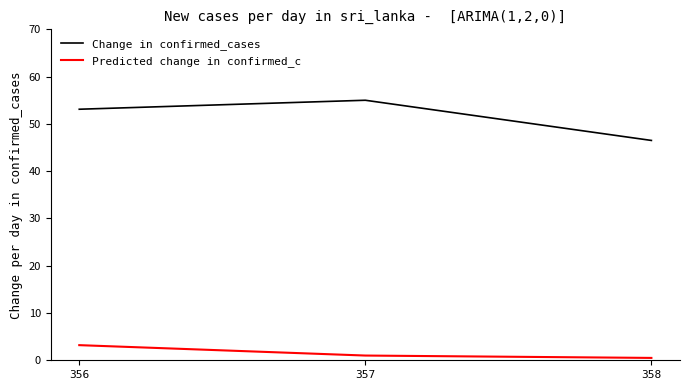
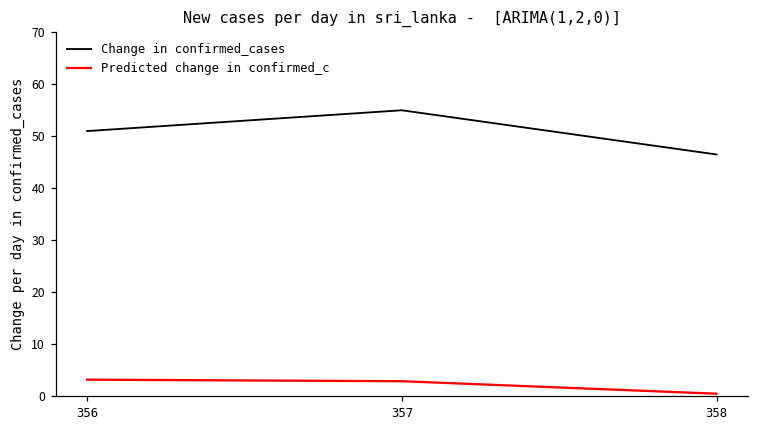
Change in confirmed_cases, 356: 53 -> 51
Predicted change in confirmed_c, 357: 1 -> 3
